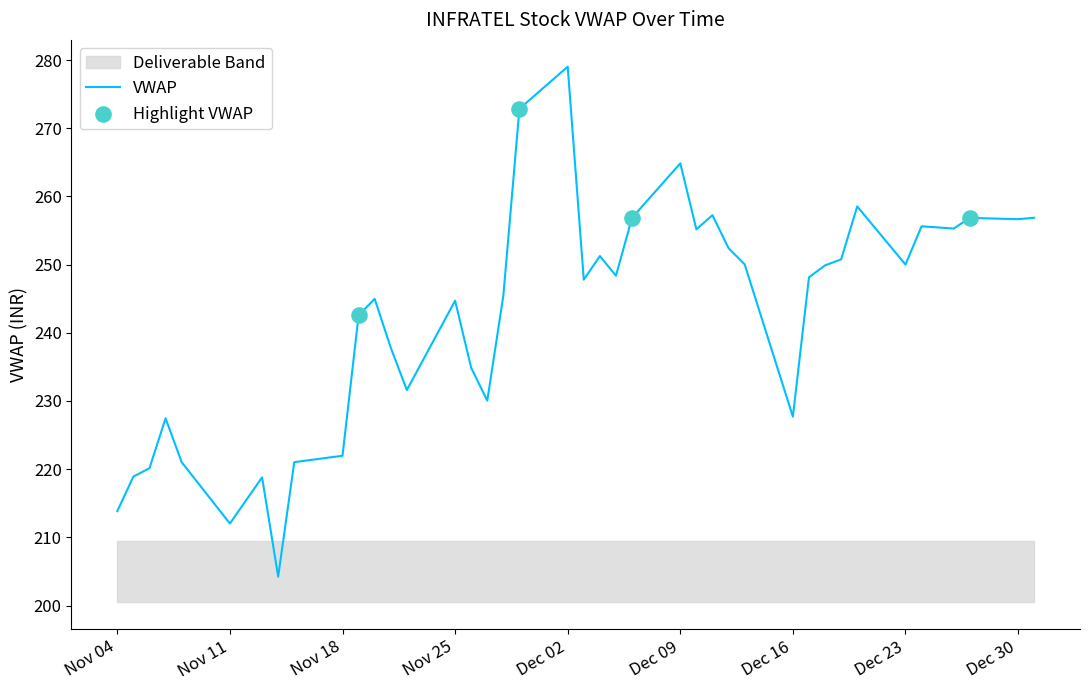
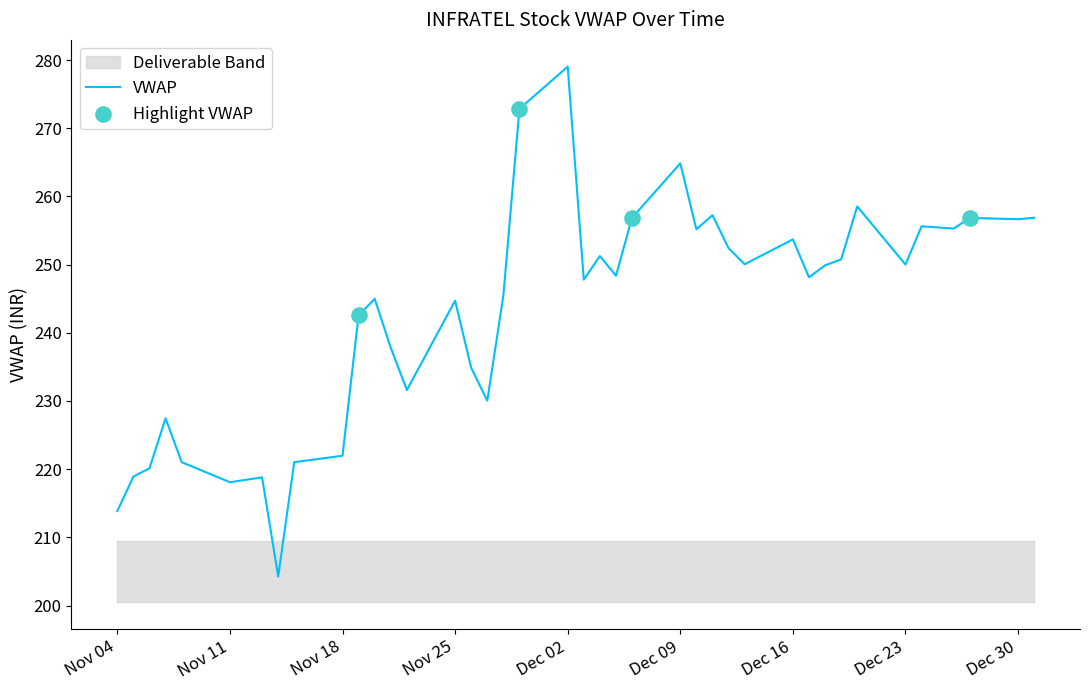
VWAP, Nov 11: 212 -> 218
VWAP, Dec 16: 228 -> 254
